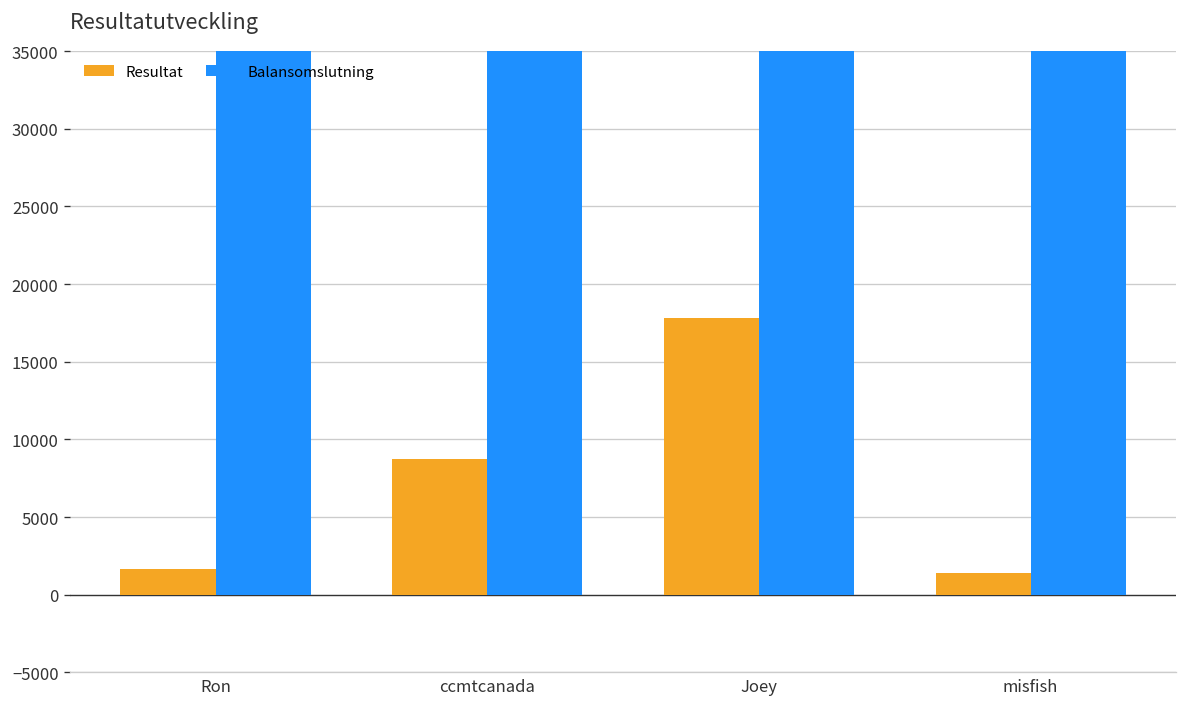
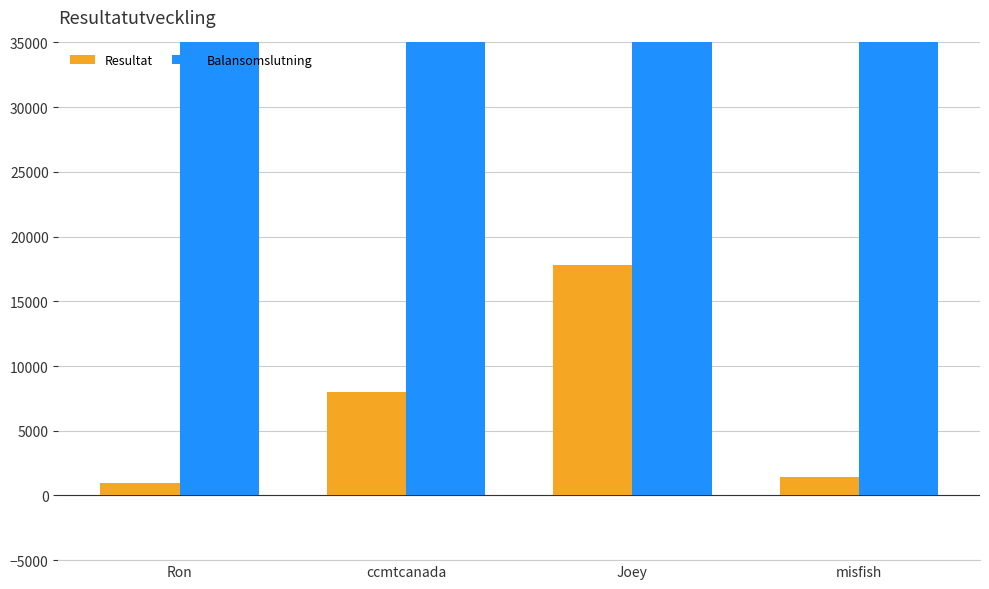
Resultat, Ron: 1700 -> 1000
Resultat, ccmtcanada: 8800 -> 8000
